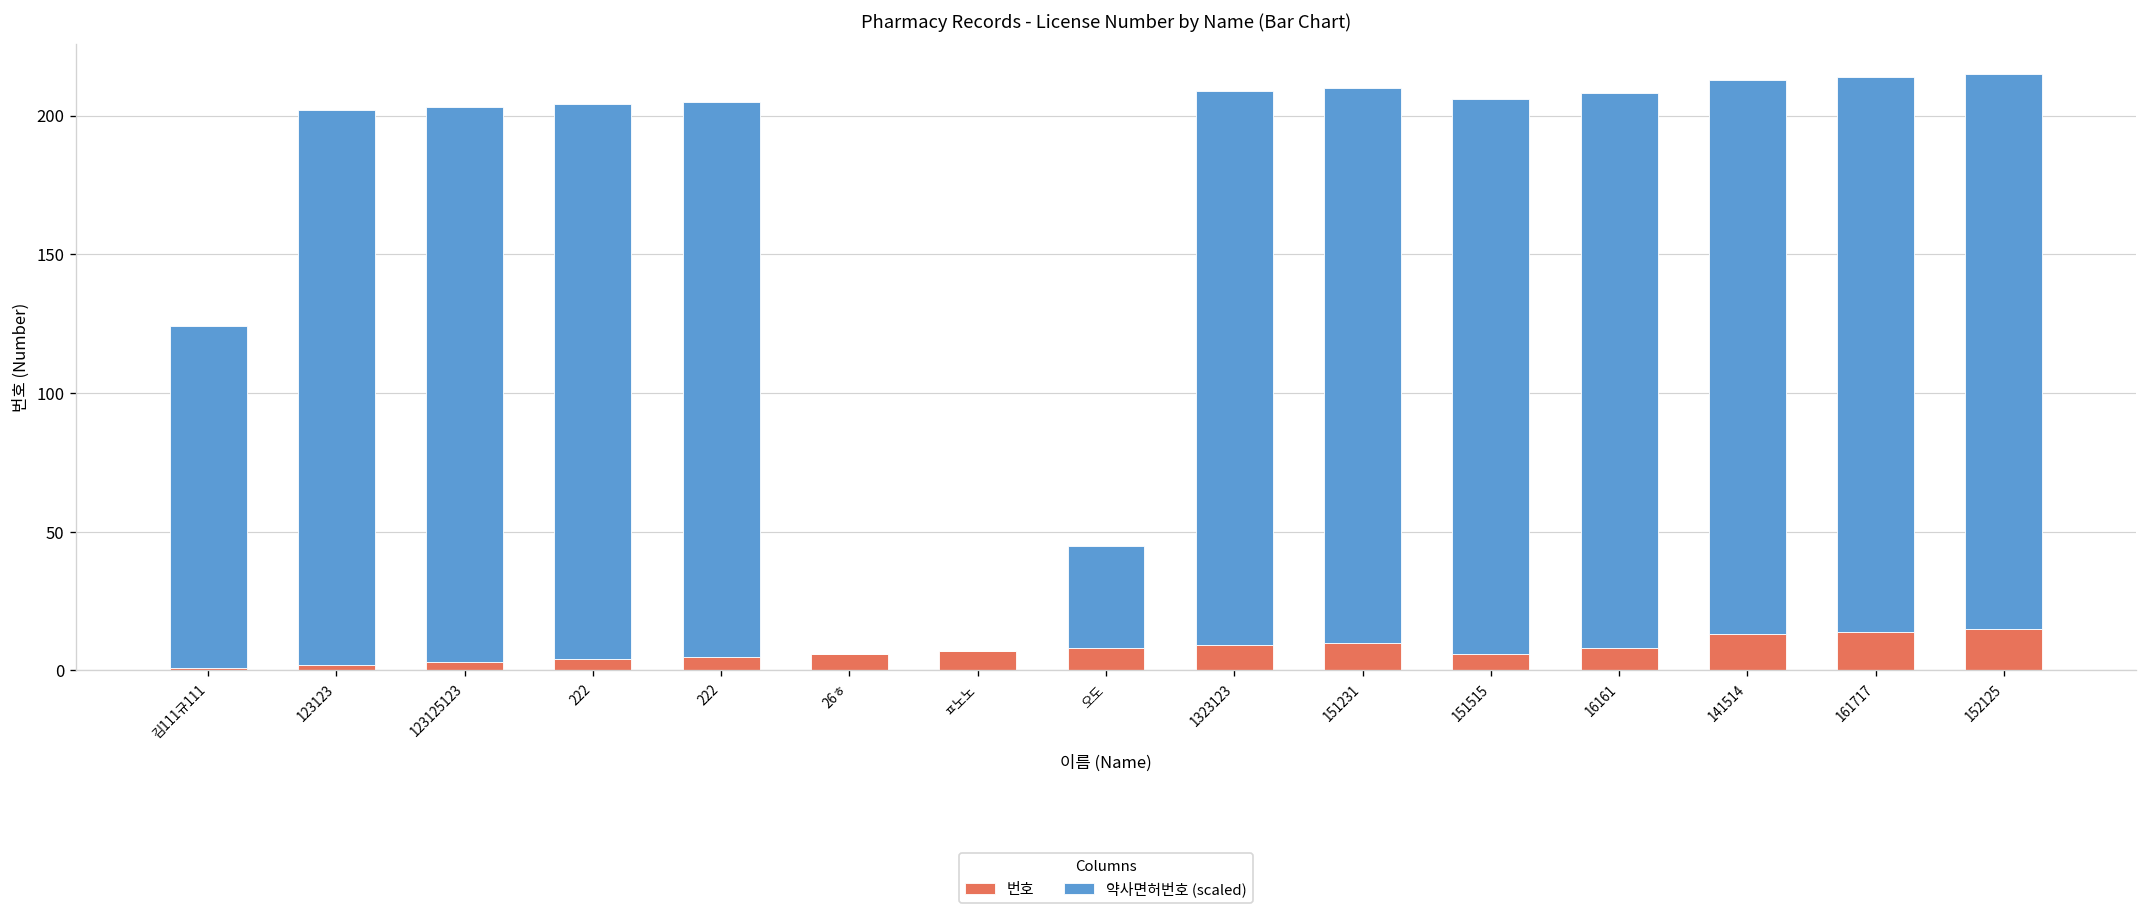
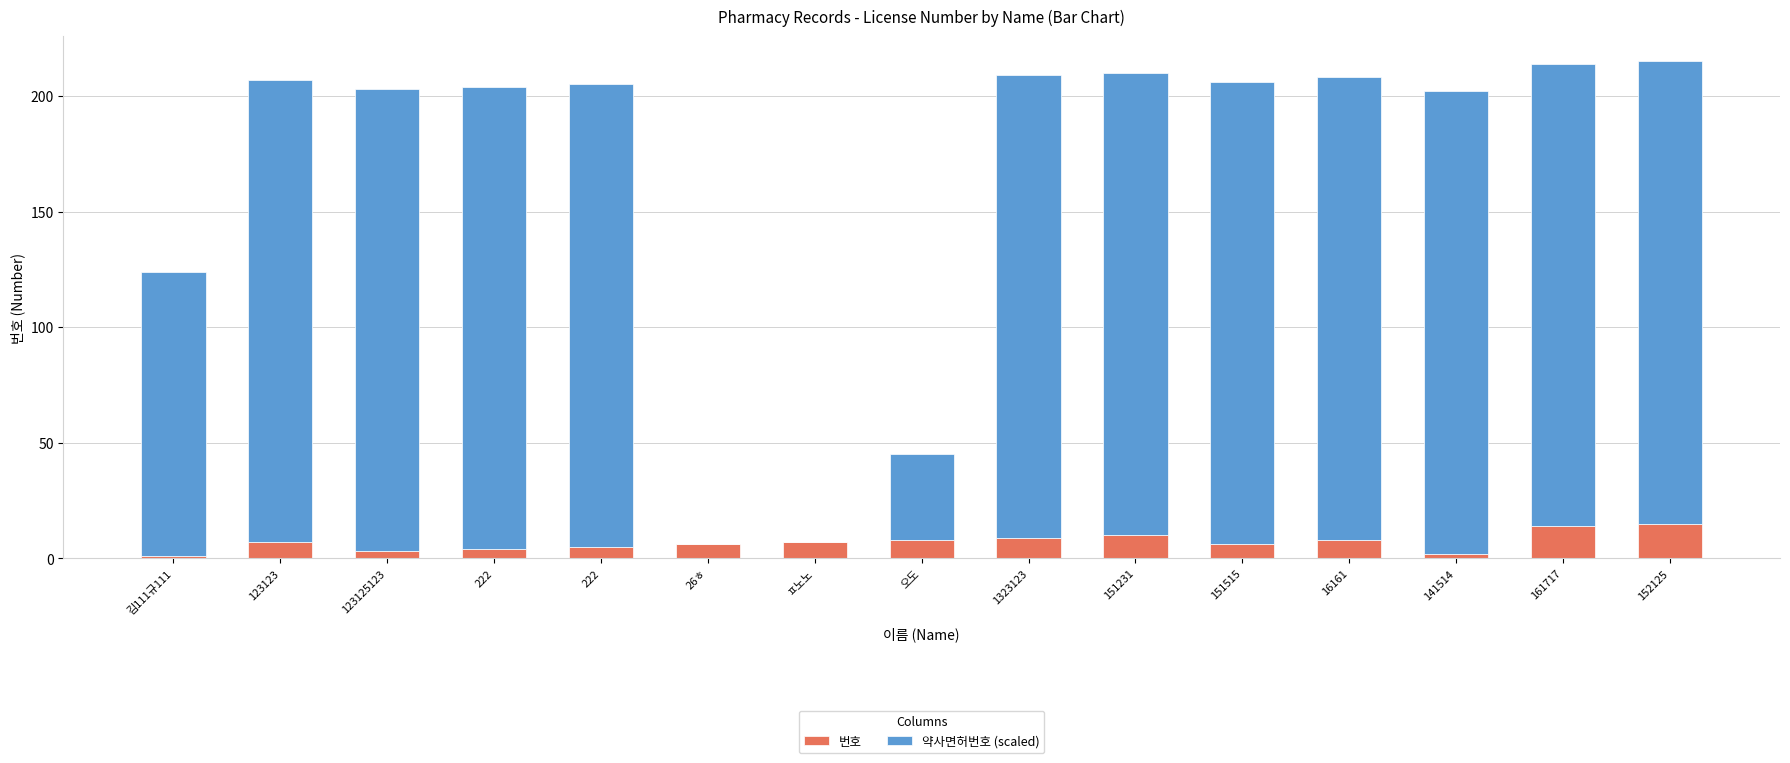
번호, 123123: 2 -> 7
번호, 141514: 13 -> 2
